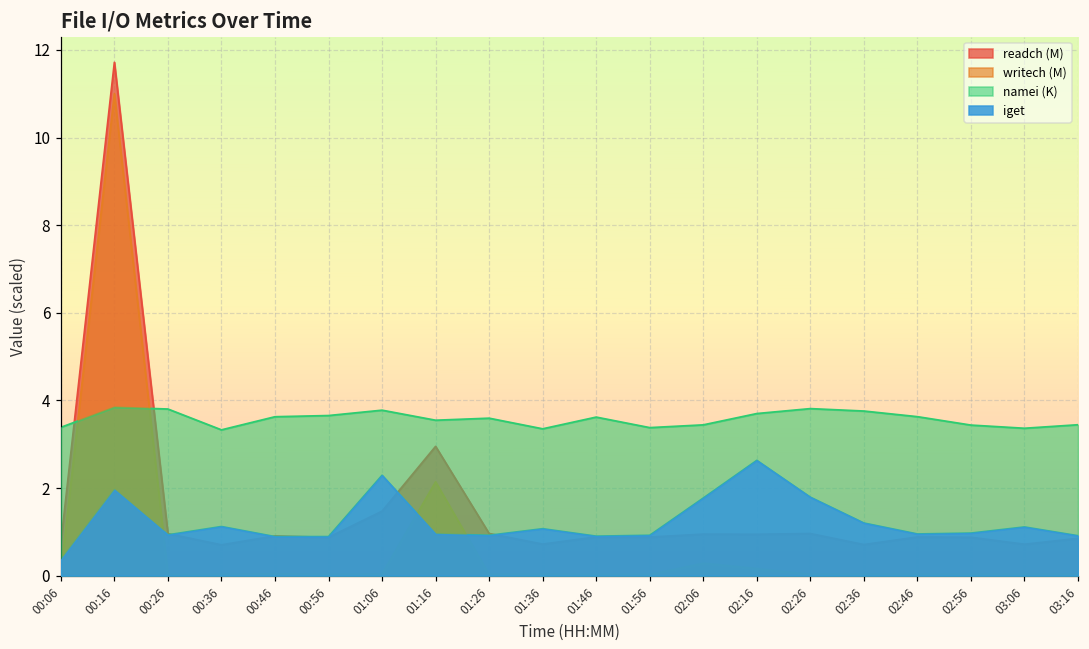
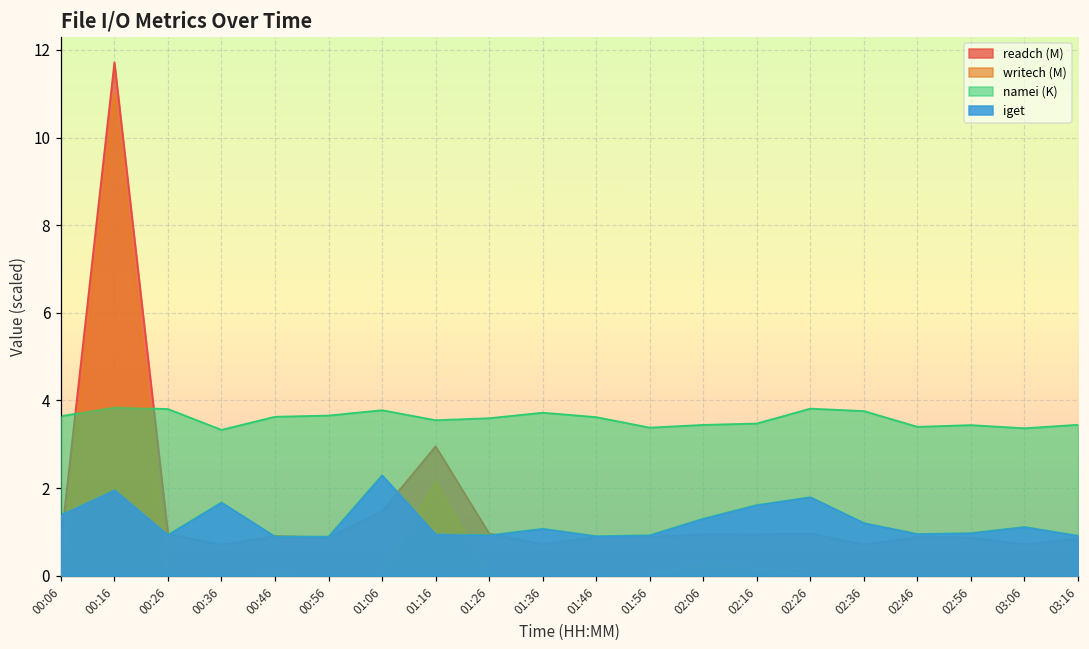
namei (K), 00:06: 3.4 -> 3.6
iget, 00:06: 0.4 -> 1.4
iget, 00:36: 1.1 -> 1.7
namei (K), 01:36: 3.4 -> 3.7
iget, 02:06: 1.8 -> 1.3
namei (K), 02:16: 3.7 -> 3.5
iget, 02:16: 2.6 -> 1.6
namei (K), 02:46: 3.6 -> 3.4
